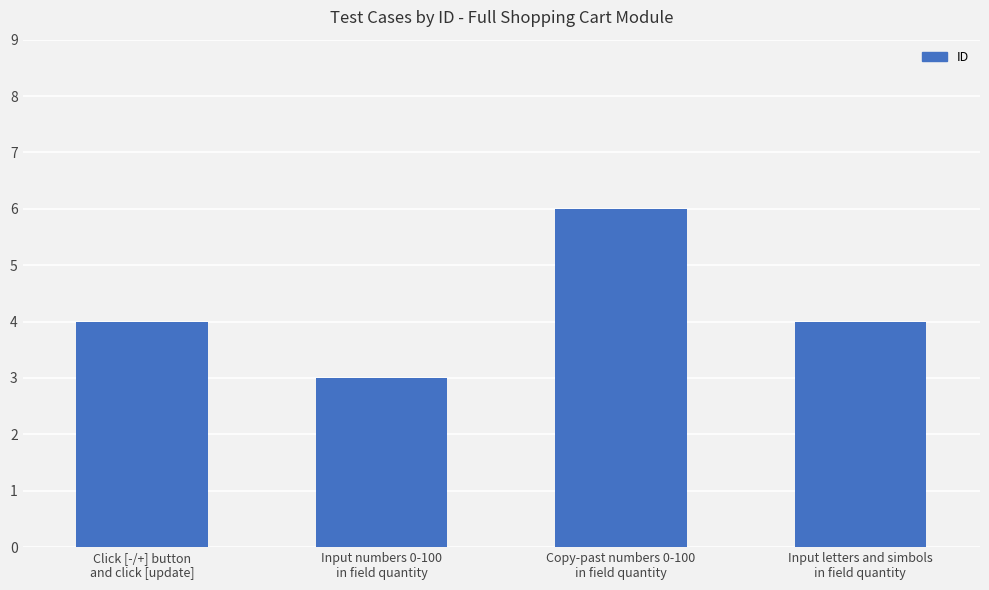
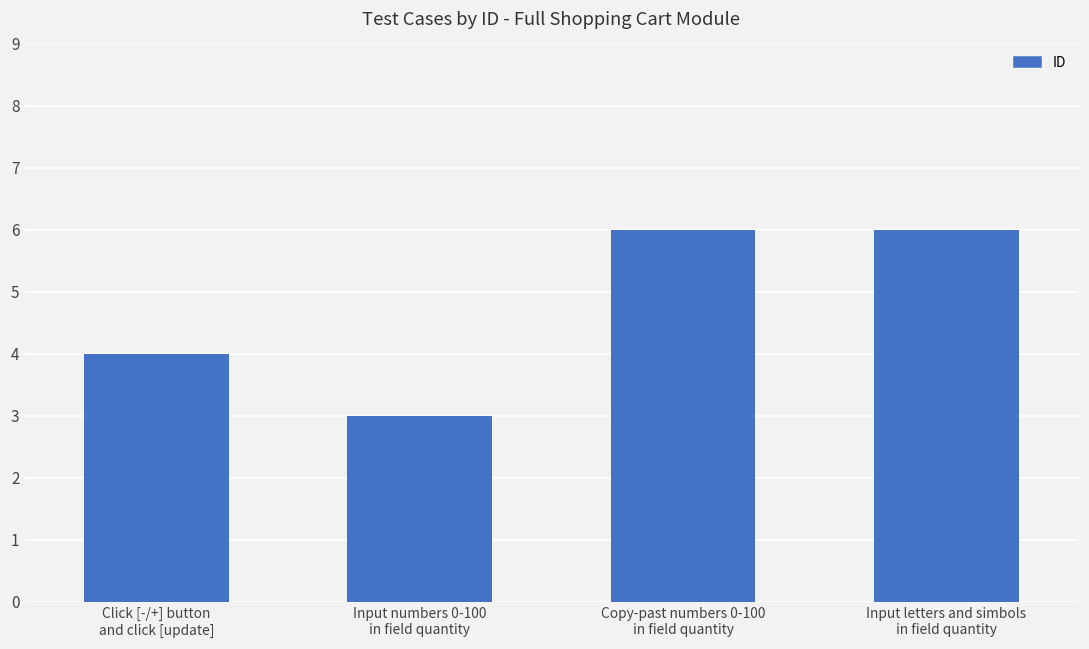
Input letters and simbols in field quantity: 4 -> 6
